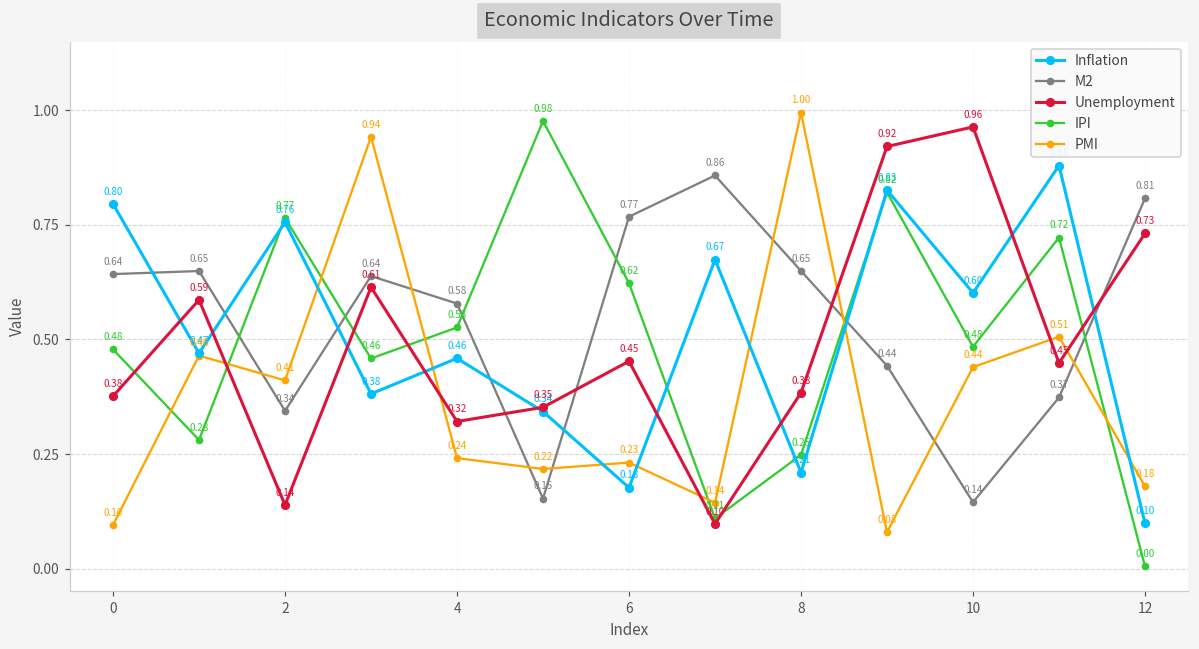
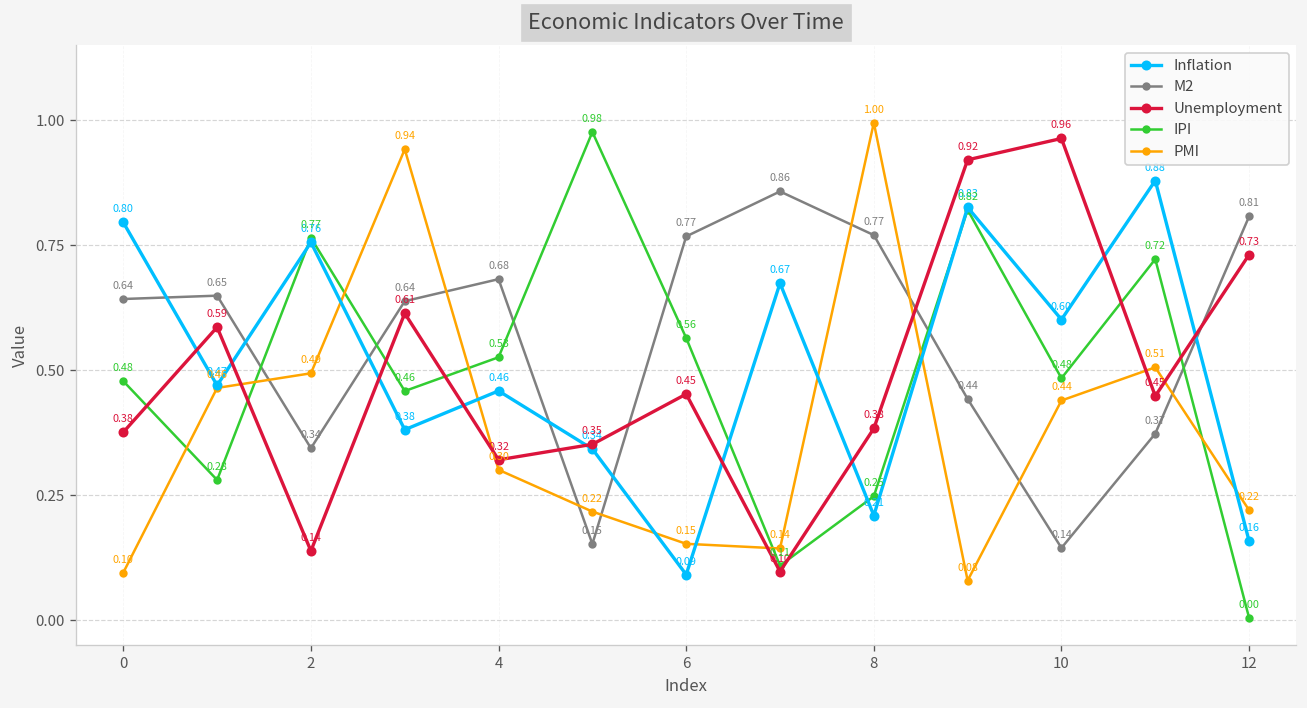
PMI, 2: 0.41 -> 0.49
M2, 4: 0.58 -> 0.68
PMI, 4: 0.24 -> 0.30
Inflation, 6: 0.18 -> 0.09
IPI, 6: 0.62 -> 0.56
PMI, 6: 0.23 -> 0.15
M2, 8: 0.65 -> 0.77
Inflation, 12: 0.10 -> 0.16
PMI, 12: 0.18 -> 0.22
